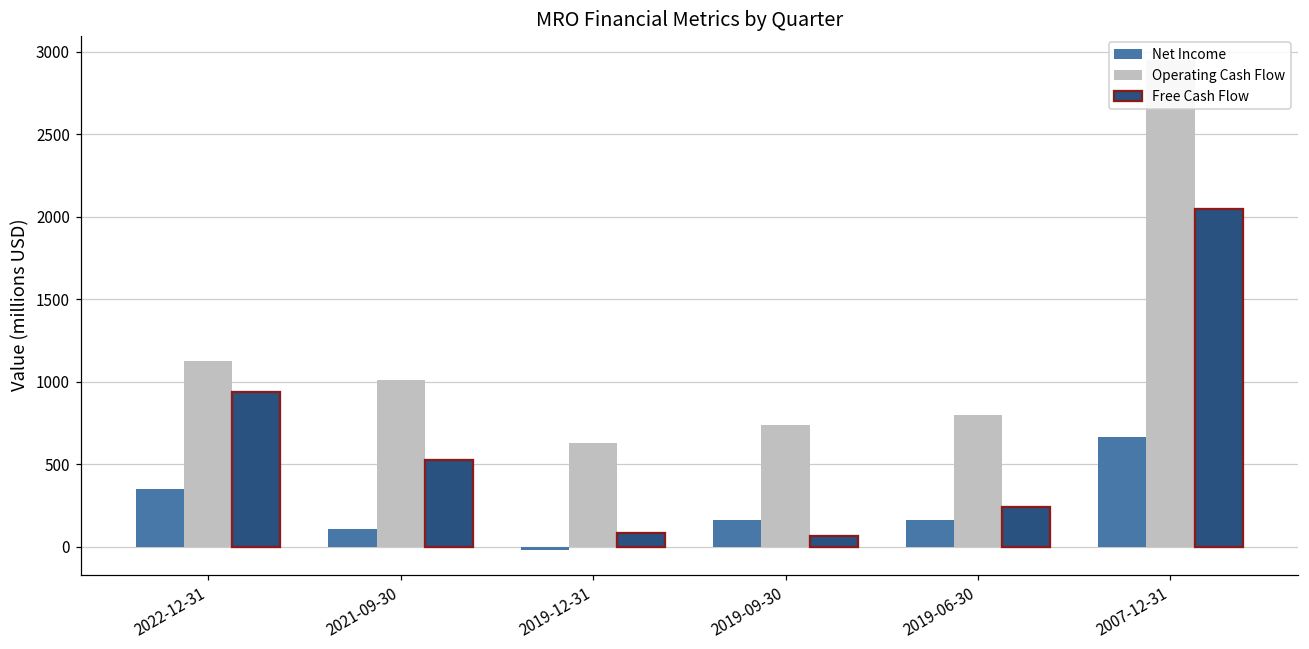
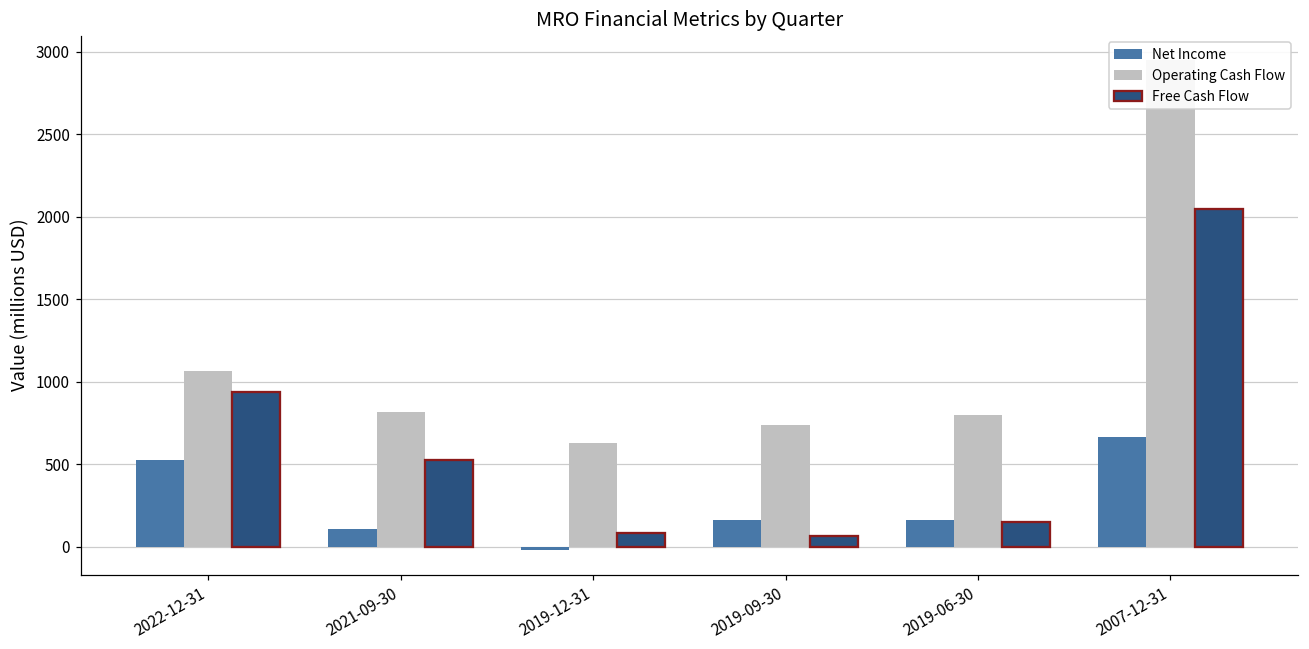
Net Income, 2022-12-31: 350 -> 530
Operating Cash Flow, 2022-12-31: 1130 -> 1070
Operating Cash Flow, 2021-09-30: 1010 -> 820
Free Cash Flow, 2019-06-30: 240 -> 150
